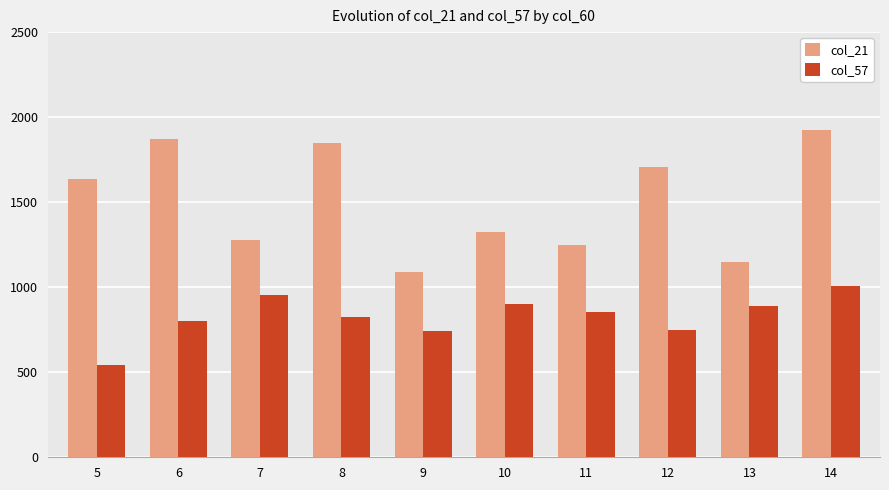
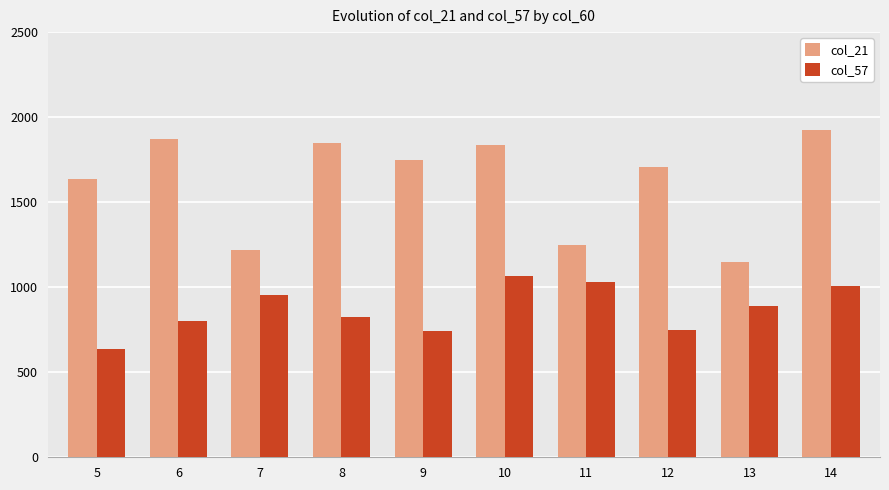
col_57, 5: 540 -> 640
col_21, 7: 1280 -> 1220
col_21, 9: 1090 -> 1750
col_21, 10: 1330 -> 1840
col_57, 10: 900 -> 1070
col_57, 11: 860 -> 1030
